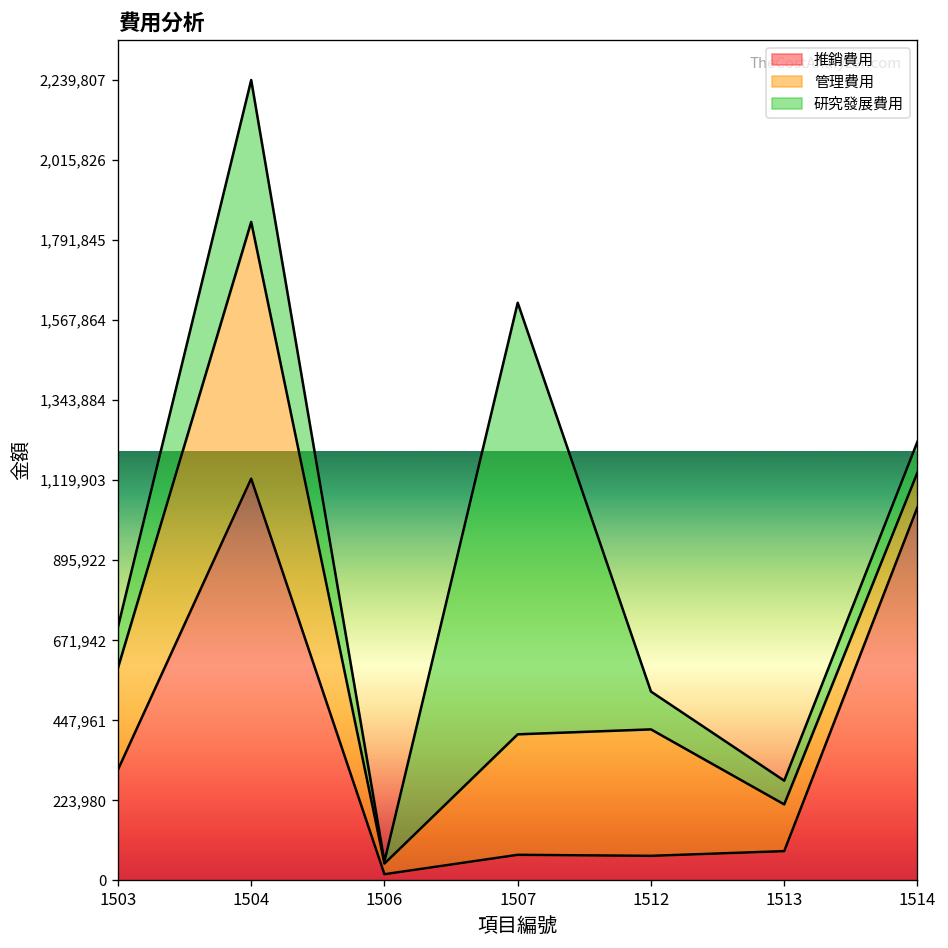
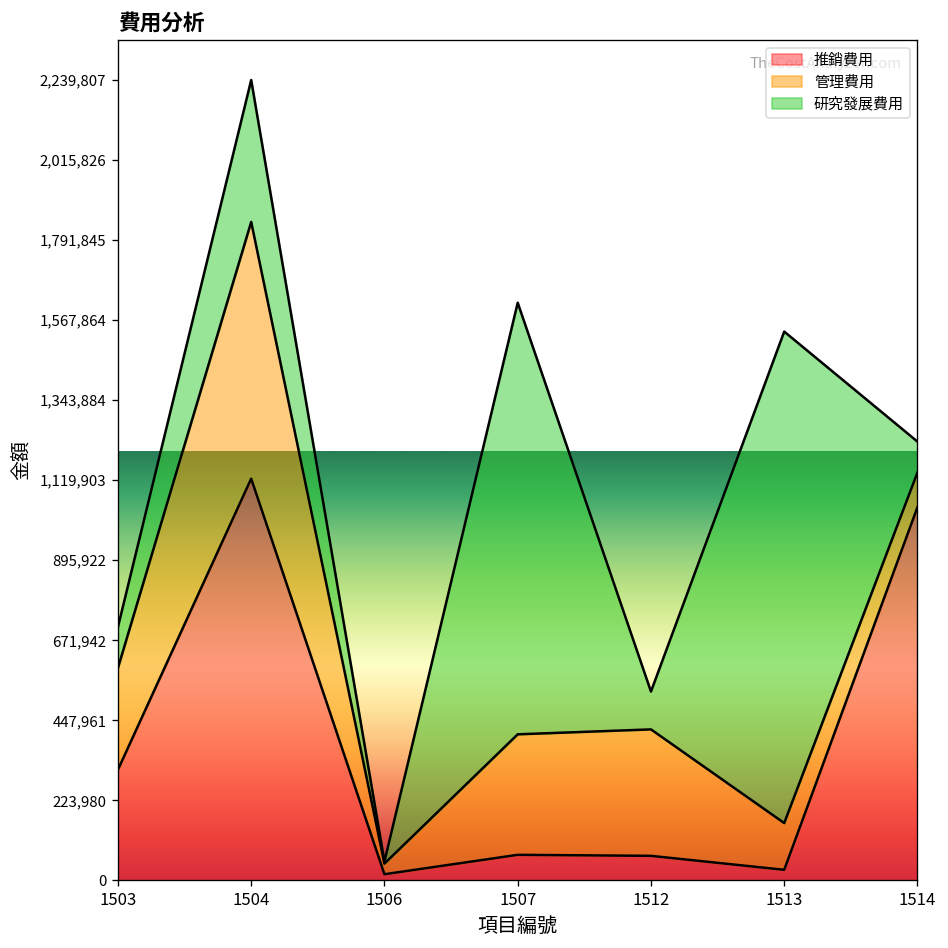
推銷費用, 1513: 80,000 -> 30,000
研究發展費用, 1513: 70,000 -> 1,380,000
